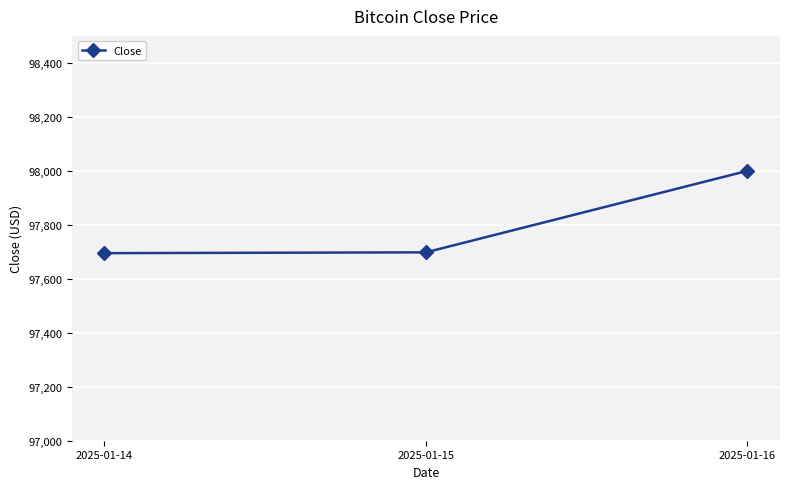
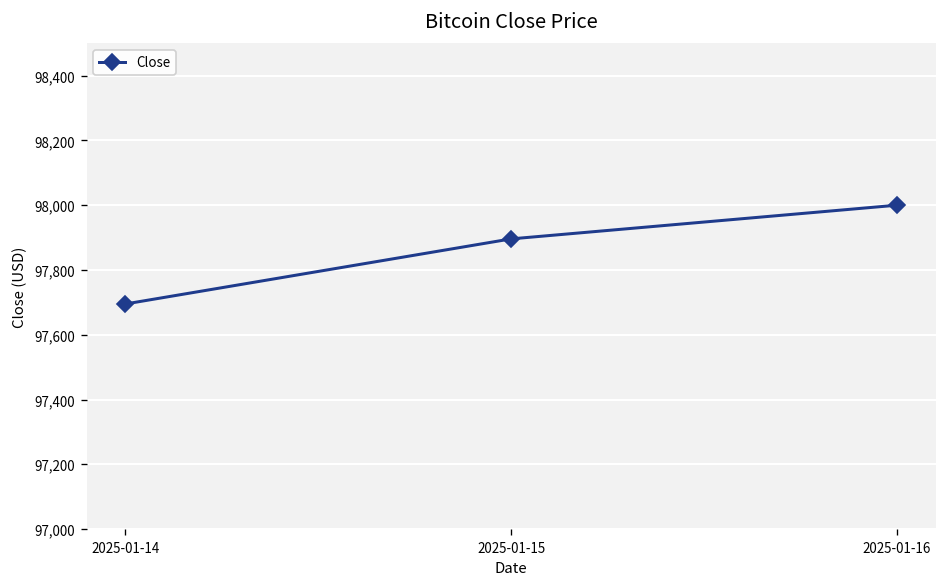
2025-01-15: 97,700 -> 97,900
